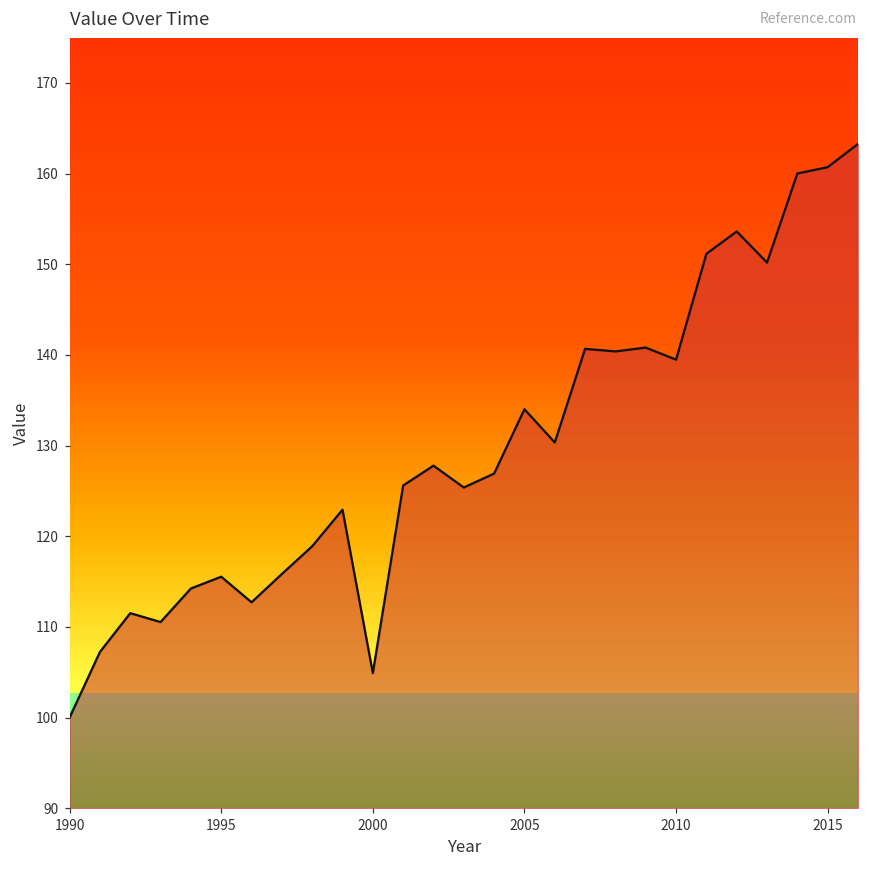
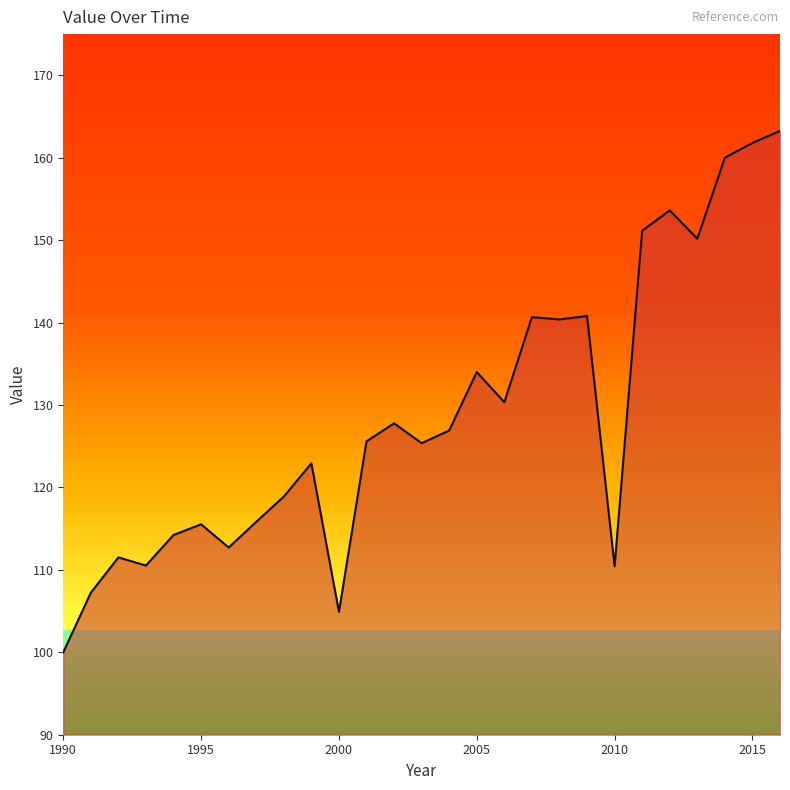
2010: 139 -> 110
2015: 161 -> 162
